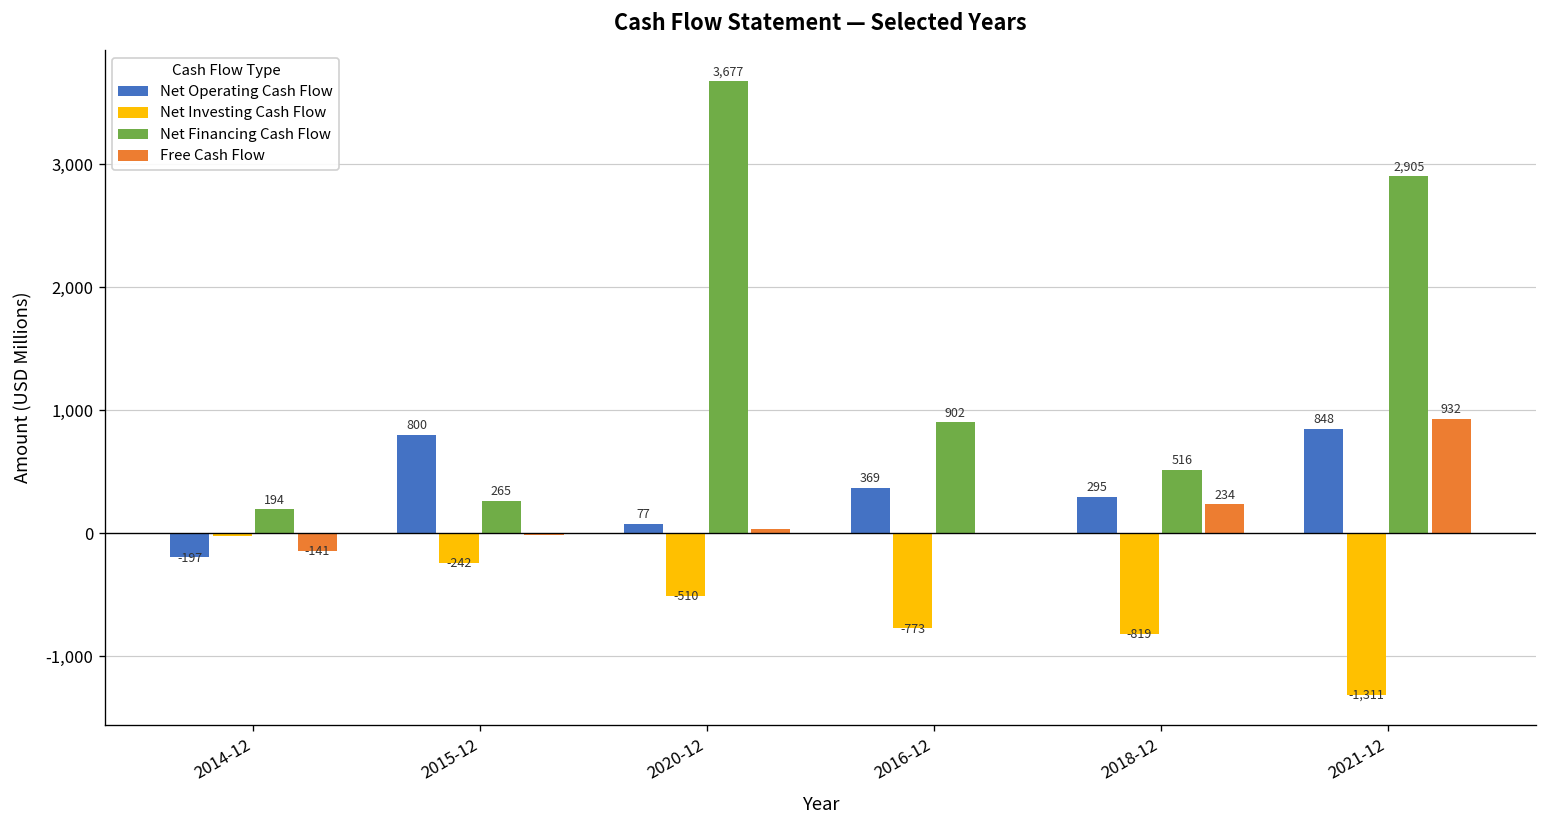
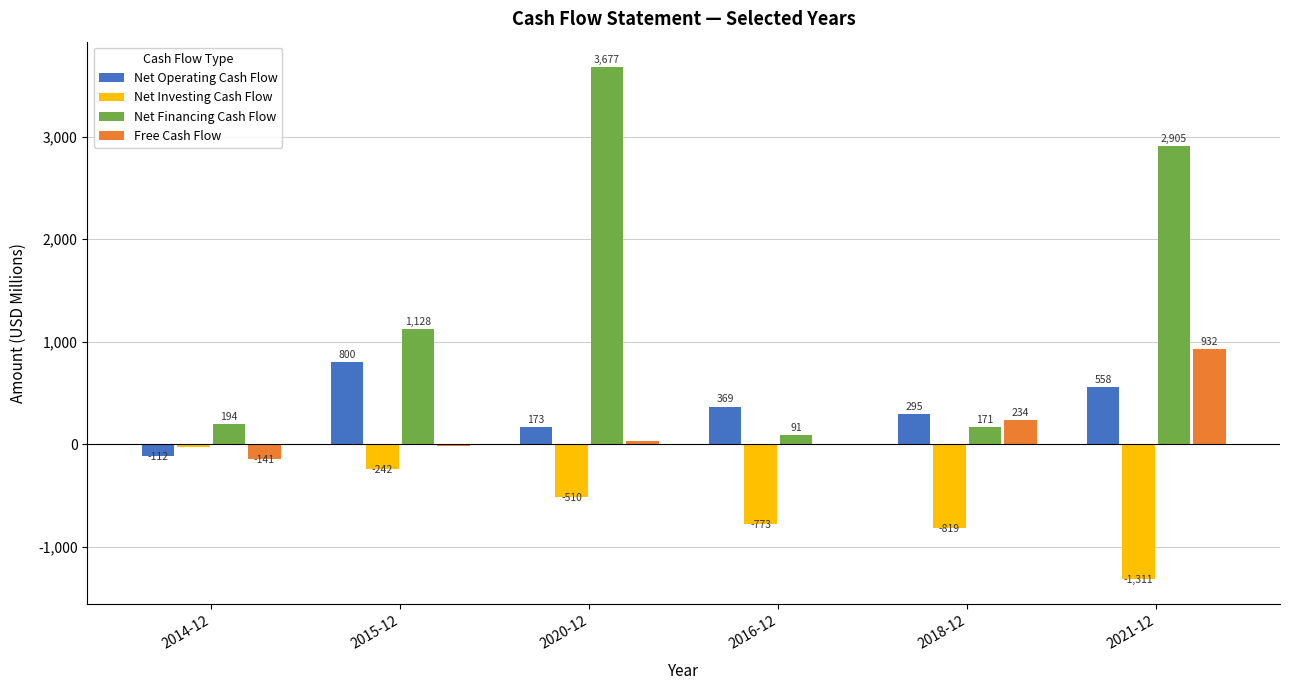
Net Operating Cash Flow, 2014-12: -197 -> -112
Net Financing Cash Flow, 2015-12: 265 -> 1,128
Net Operating Cash Flow, 2020-12: 77 -> 173
Net Financing Cash Flow, 2016-12: 902 -> 91
Net Financing Cash Flow, 2018-12: 516 -> 171
Net Operating Cash Flow, 2021-12: 848 -> 558
